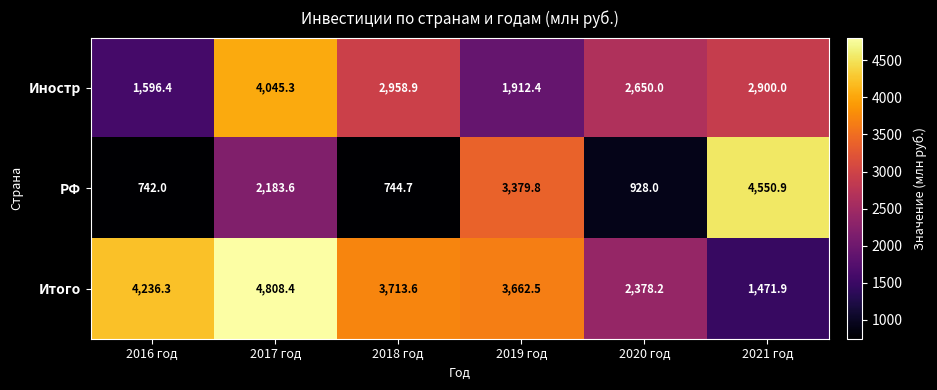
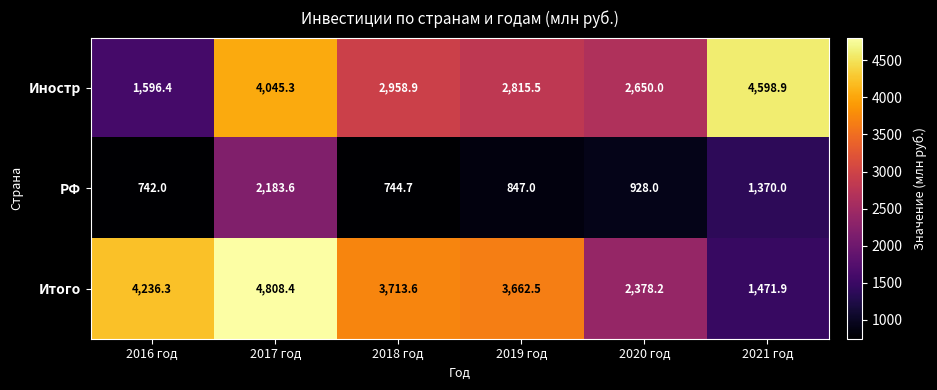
Иностр, 2019 год: 1,912.4 -> 2,815.5
Иностр, 2021 год: 2,900.0 -> 4,598.9
РФ, 2019 год: 3,379.8 -> 847.0
РФ, 2021 год: 4,550.9 -> 1,370.0
